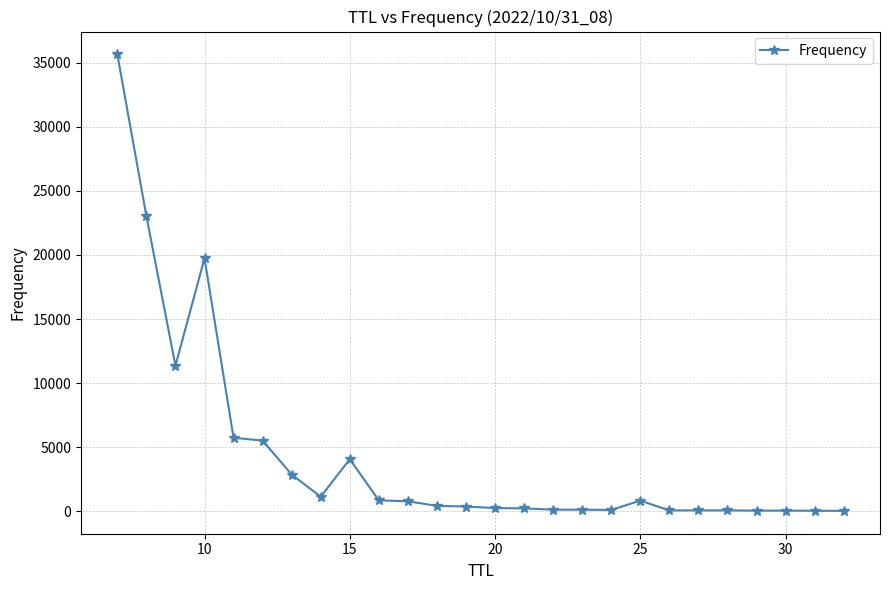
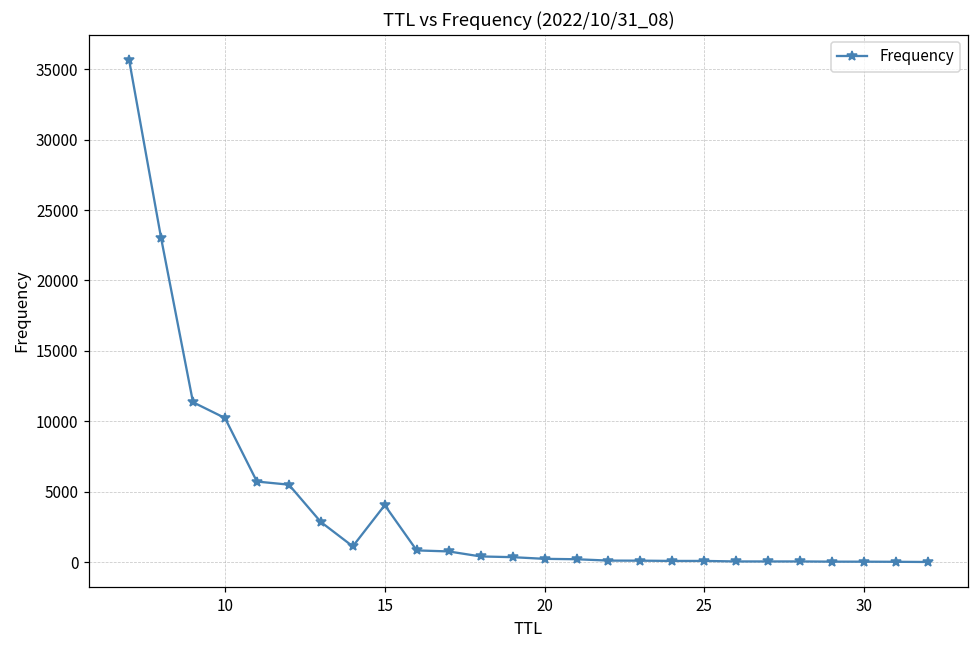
10: 19700 -> 10200
25: 800 -> 100
